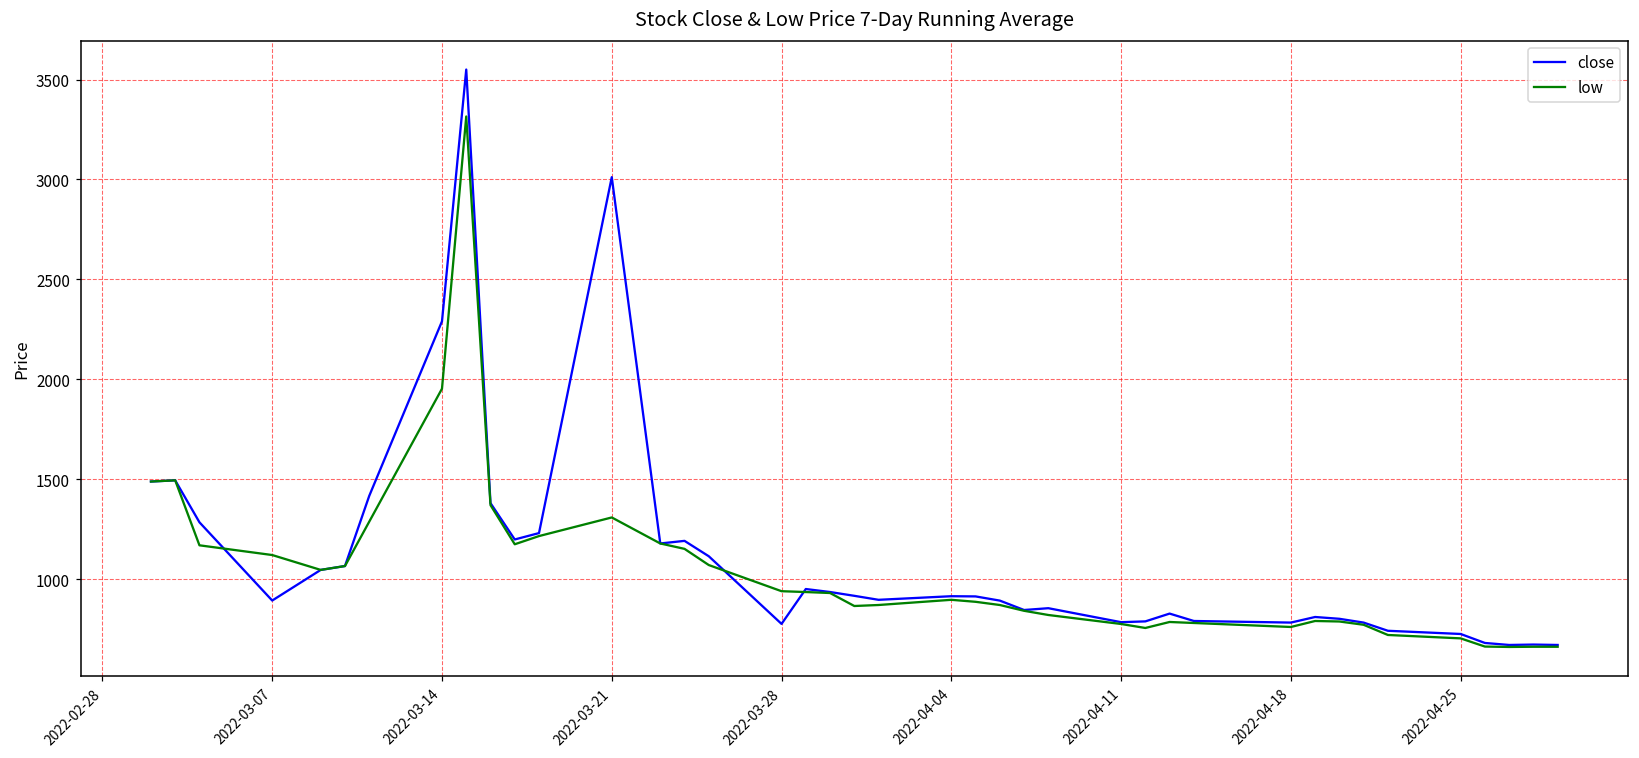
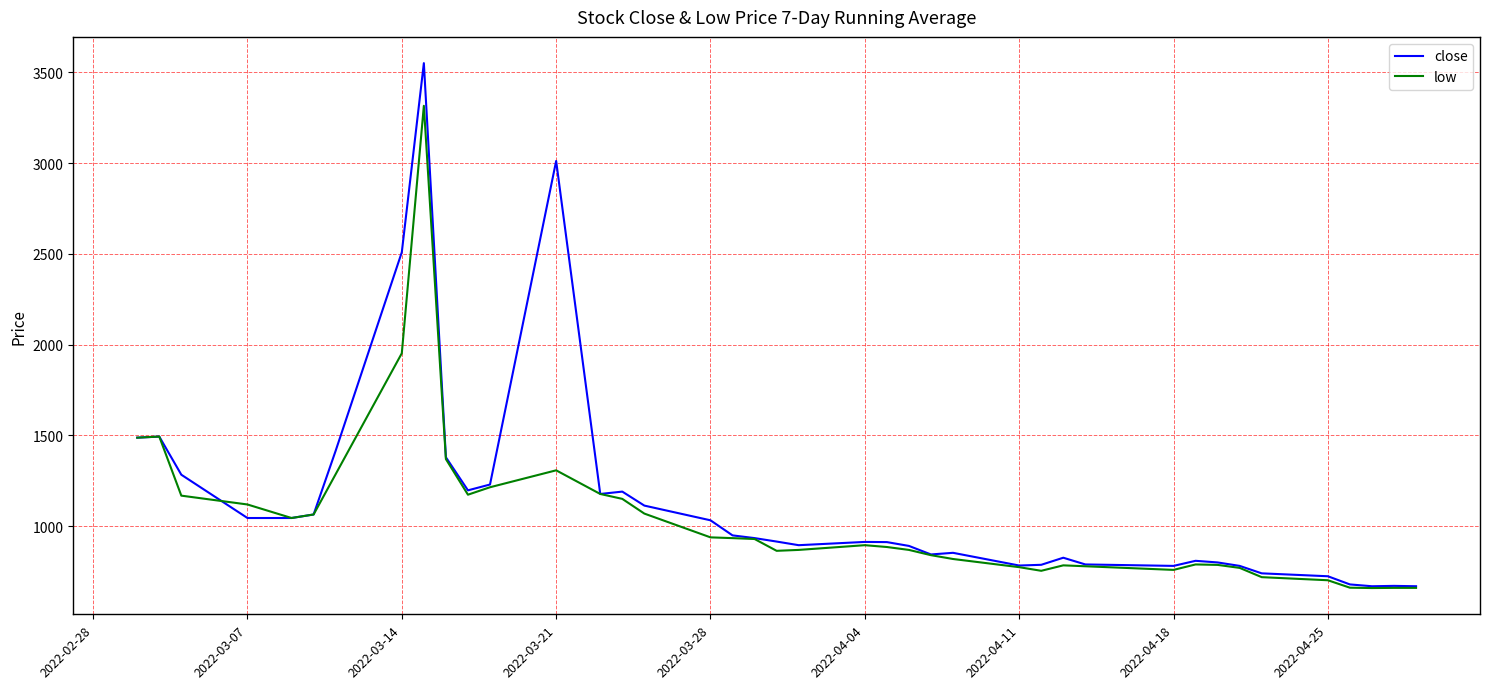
close, 2022-03-07: 890 -> 1050
close, 2022-03-14: 2290 -> 2510
close, 2022-03-28: 780 -> 1030
